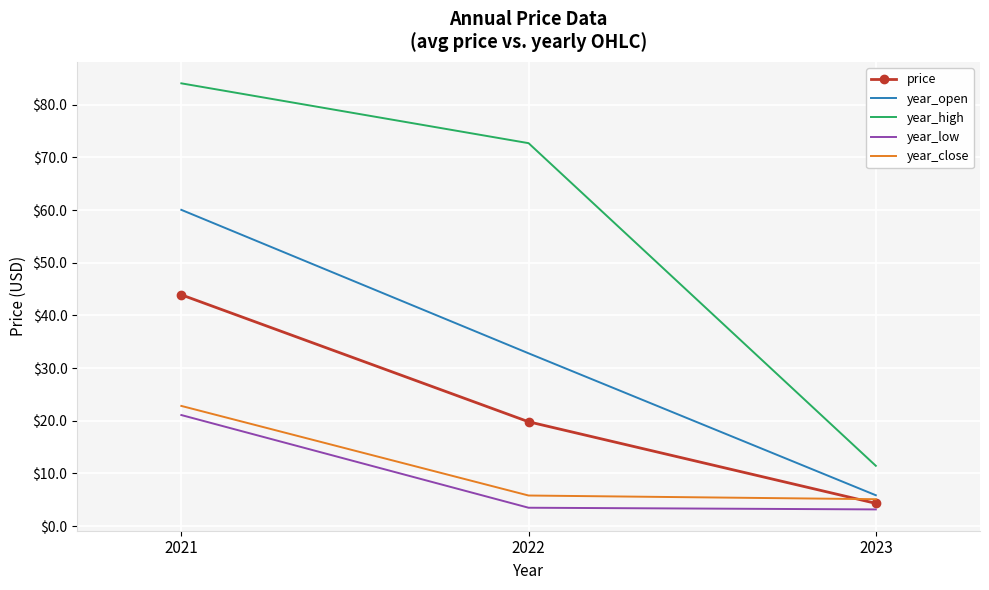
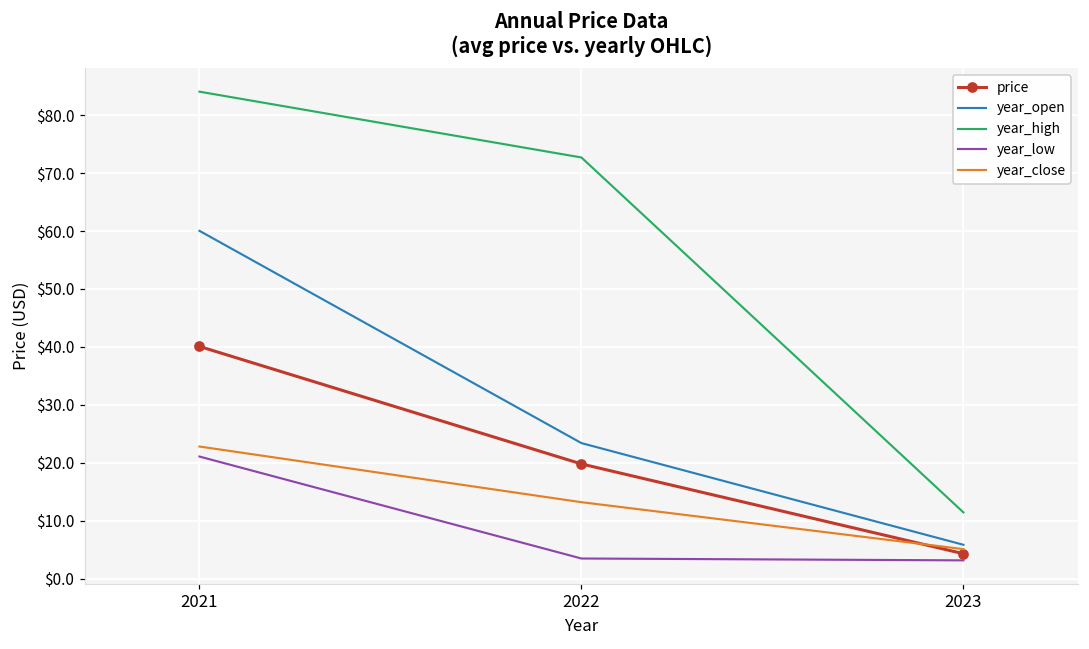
price, 2021: $44 -> $40
year_open, 2022: $33 -> $23
year_close, 2022: $6 -> $13
